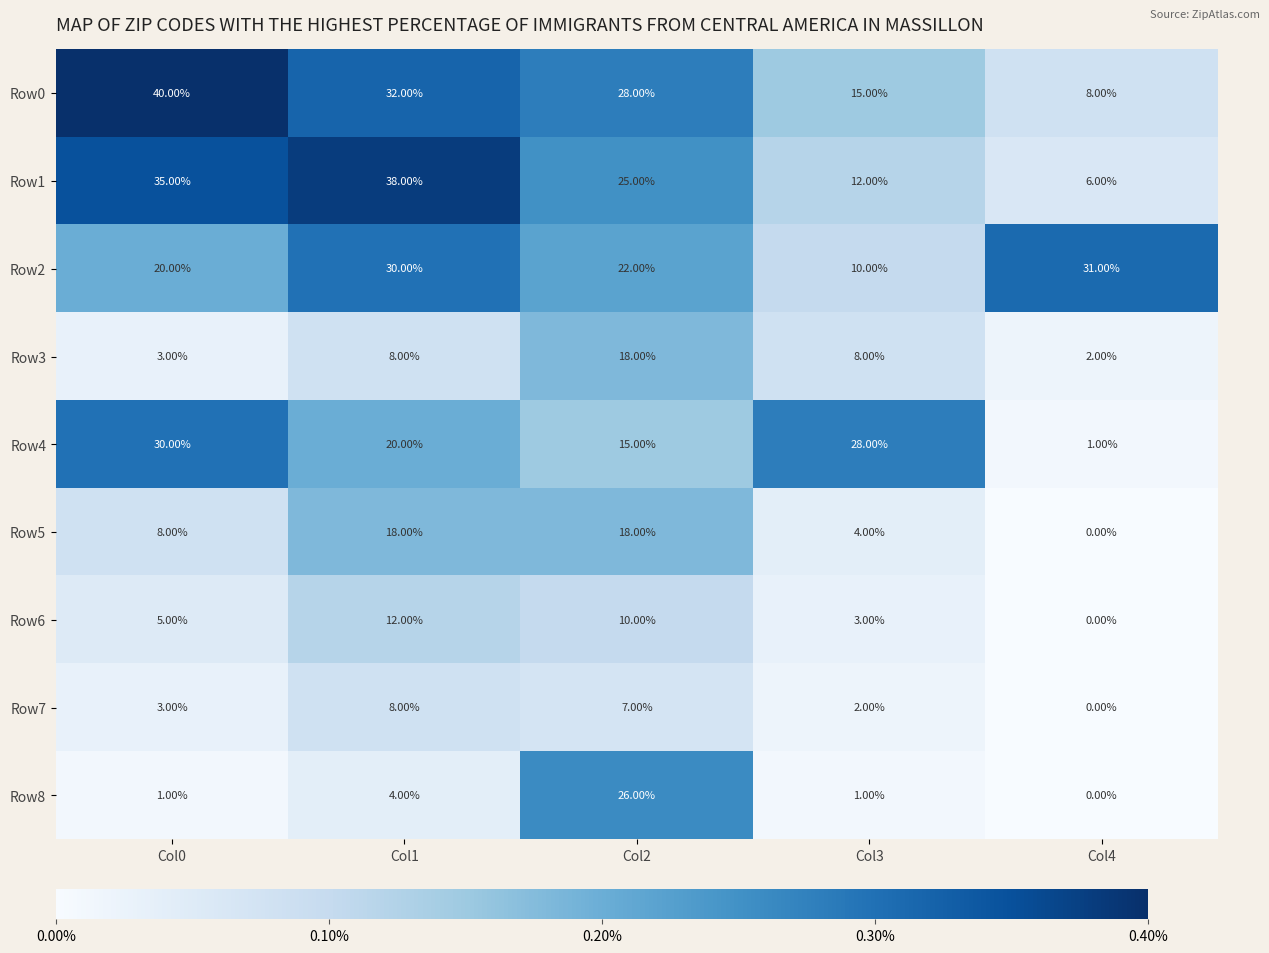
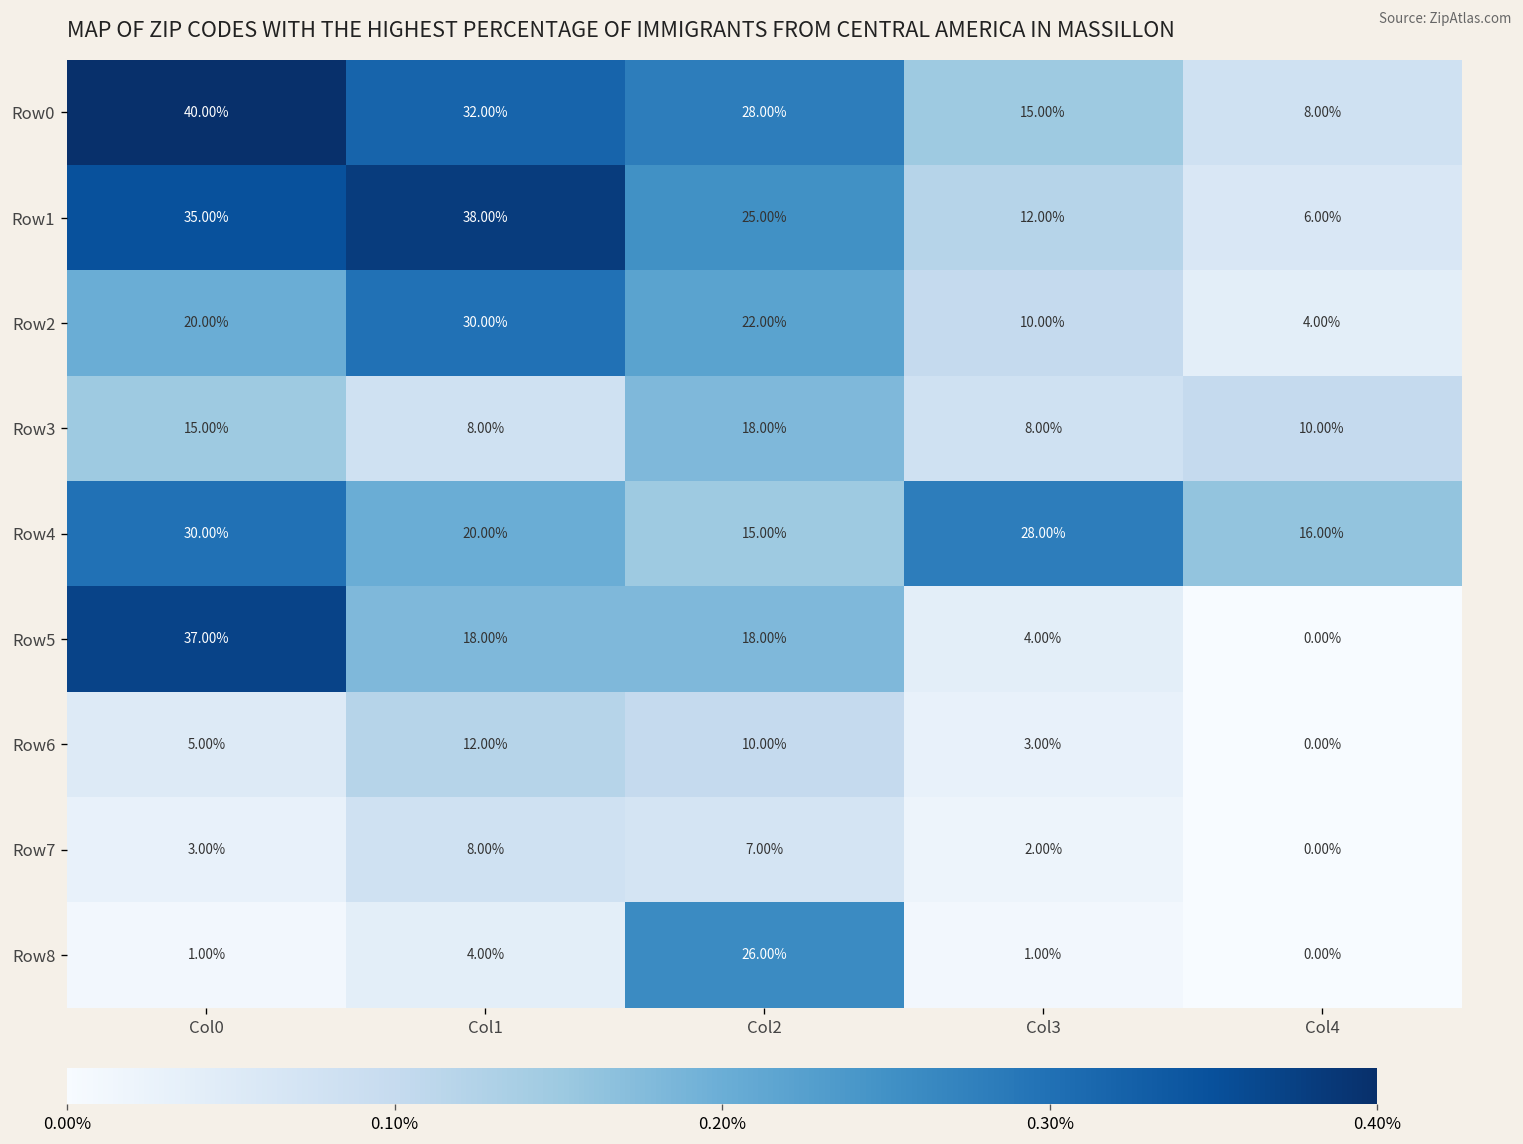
Row2, Col4: 31.00% -> 4.00%
Row3, Col0: 3.00% -> 15.00%
Row3, Col4: 2.00% -> 10.00%
Row4, Col4: 1.00% -> 16.00%
Row5, Col0: 8.00% -> 37.00%
